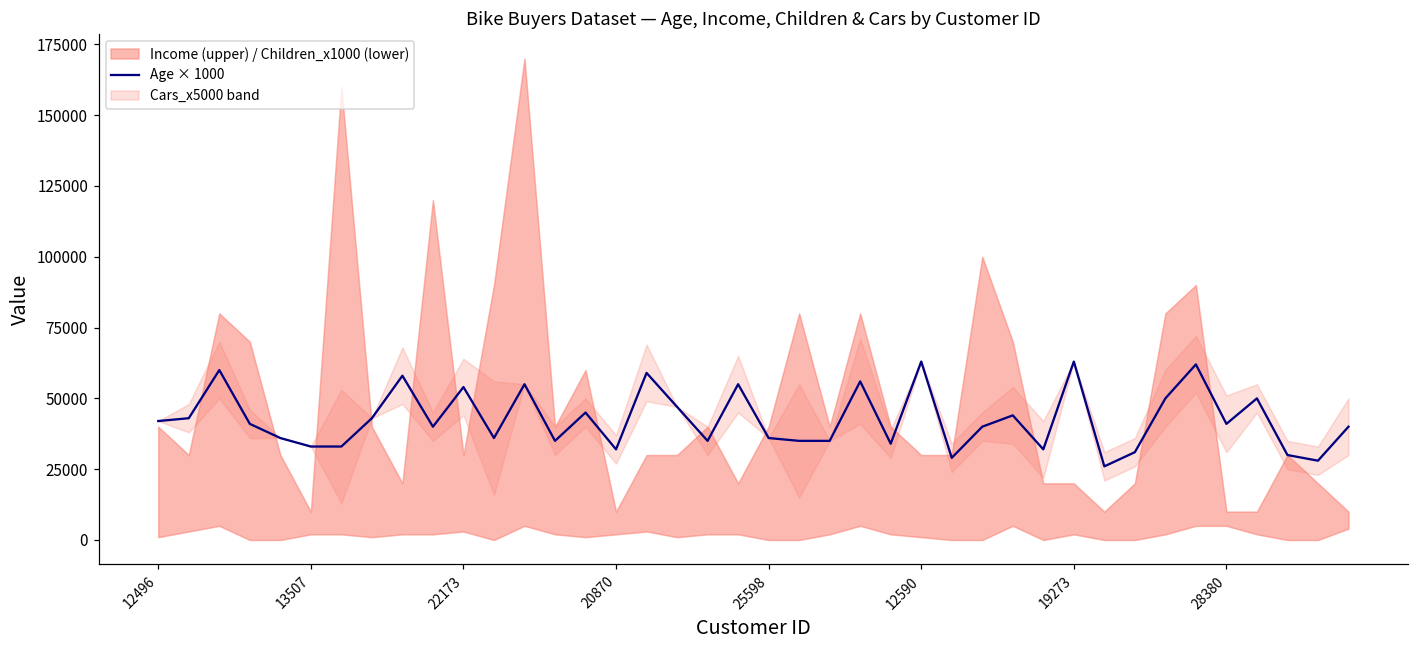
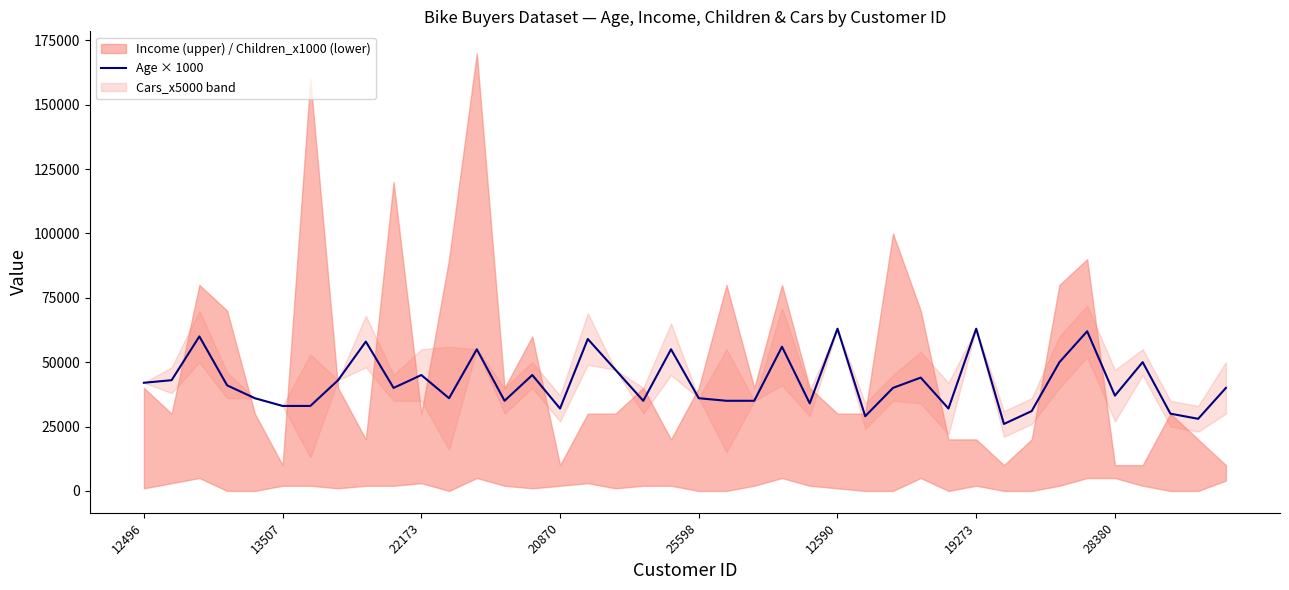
Age × 1000, 22173: 54000 -> 45000
Age × 1000, 28380: 41000 -> 37000
